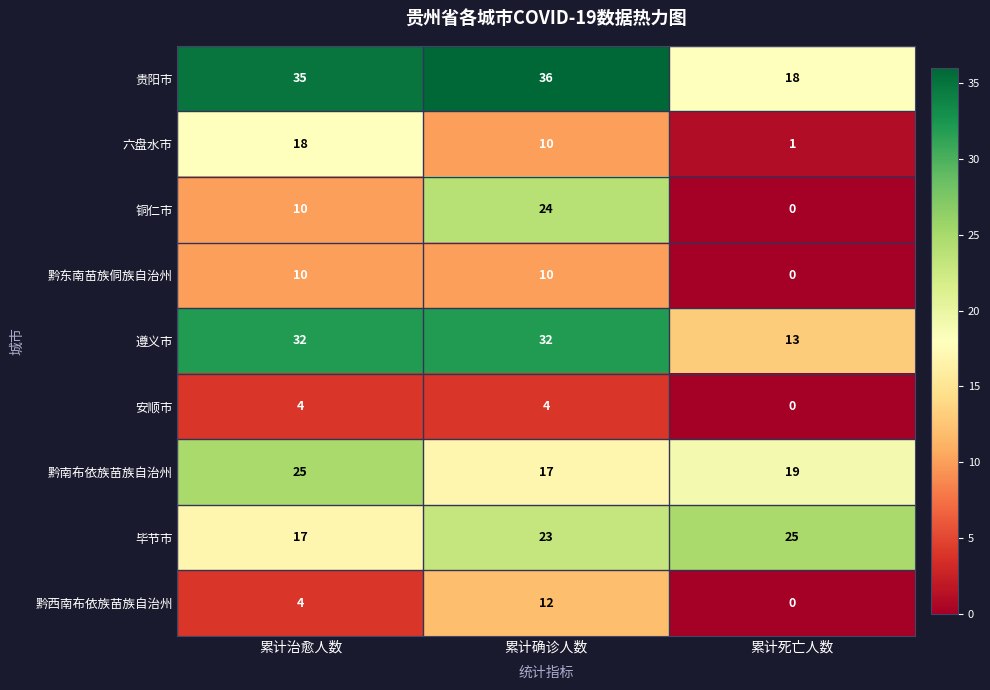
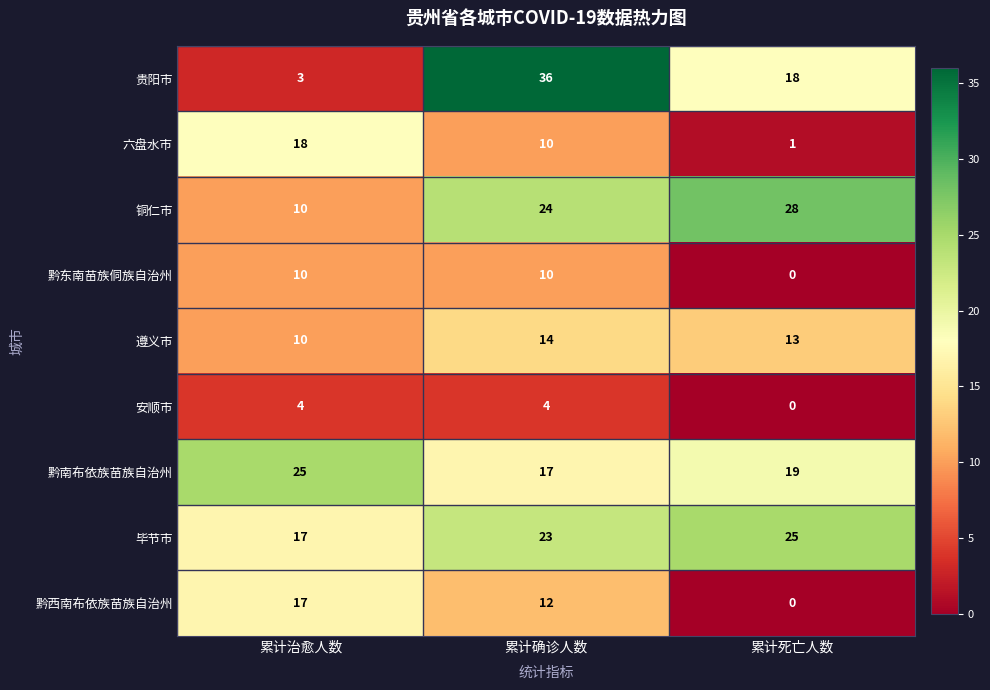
贵阳市, 累计治愈人数: 35 -> 3
铜仁市, 累计死亡人数: 0 -> 28
遵义市, 累计治愈人数: 32 -> 10
遵义市, 累计确诊人数: 32 -> 14
黔西南布依族苗族自治州, 累计治愈人数: 4 -> 17
